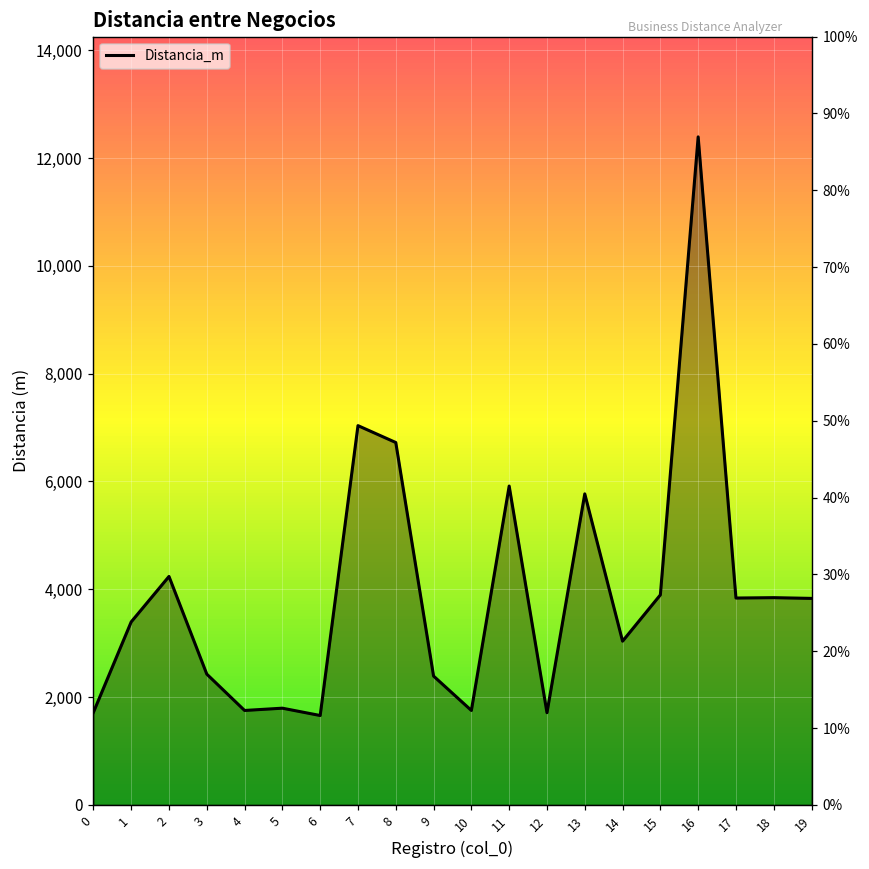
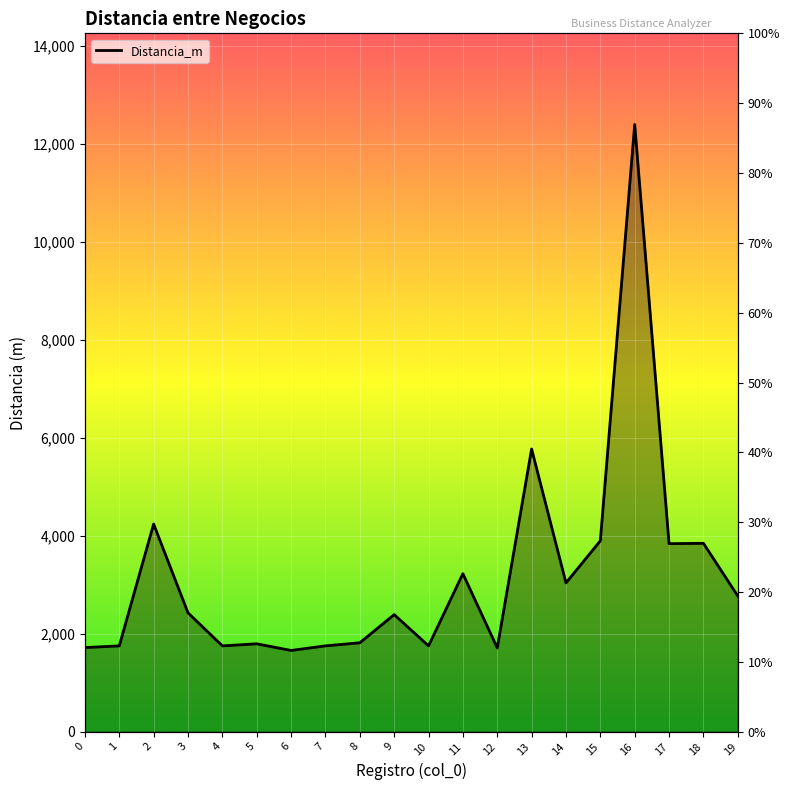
1: 3,400 -> 1,800
7: 7,000 -> 1,800
8: 6,700 -> 1,800
11: 5,900 -> 3,200
19: 3,800 -> 2,800
